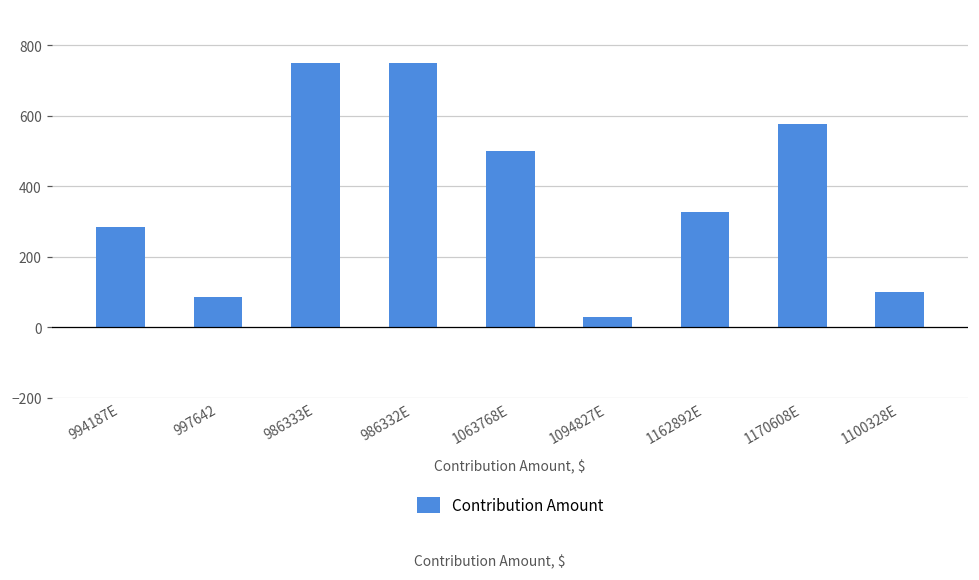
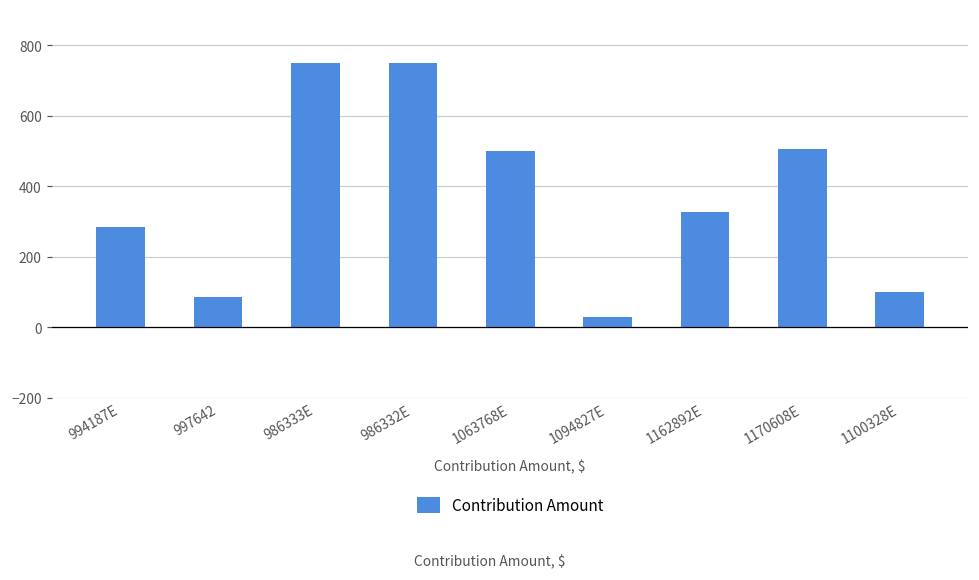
1170608E: 580 -> 510
